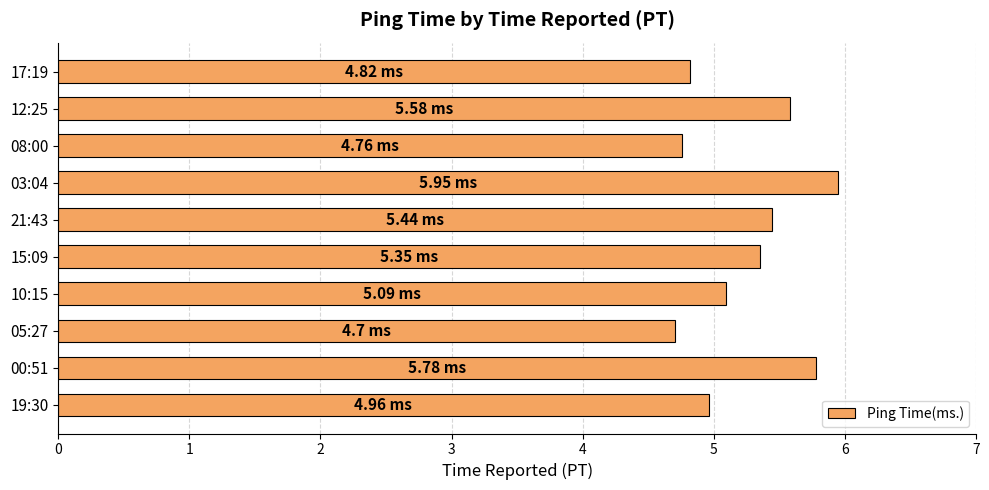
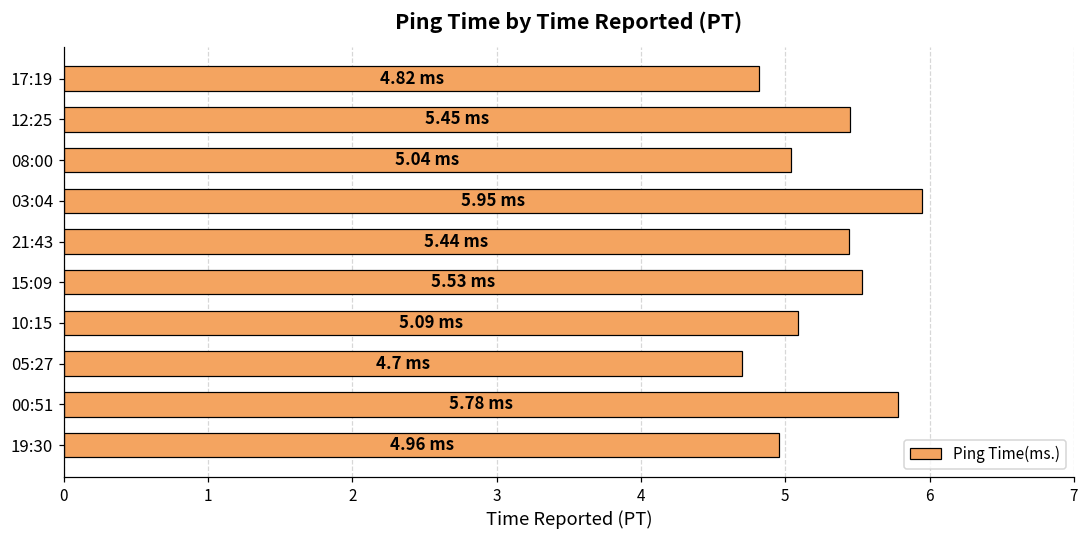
12:25: 5.58 -> 5.45
08:00: 4.76 -> 5.04
15:09: 5.35 -> 5.53
